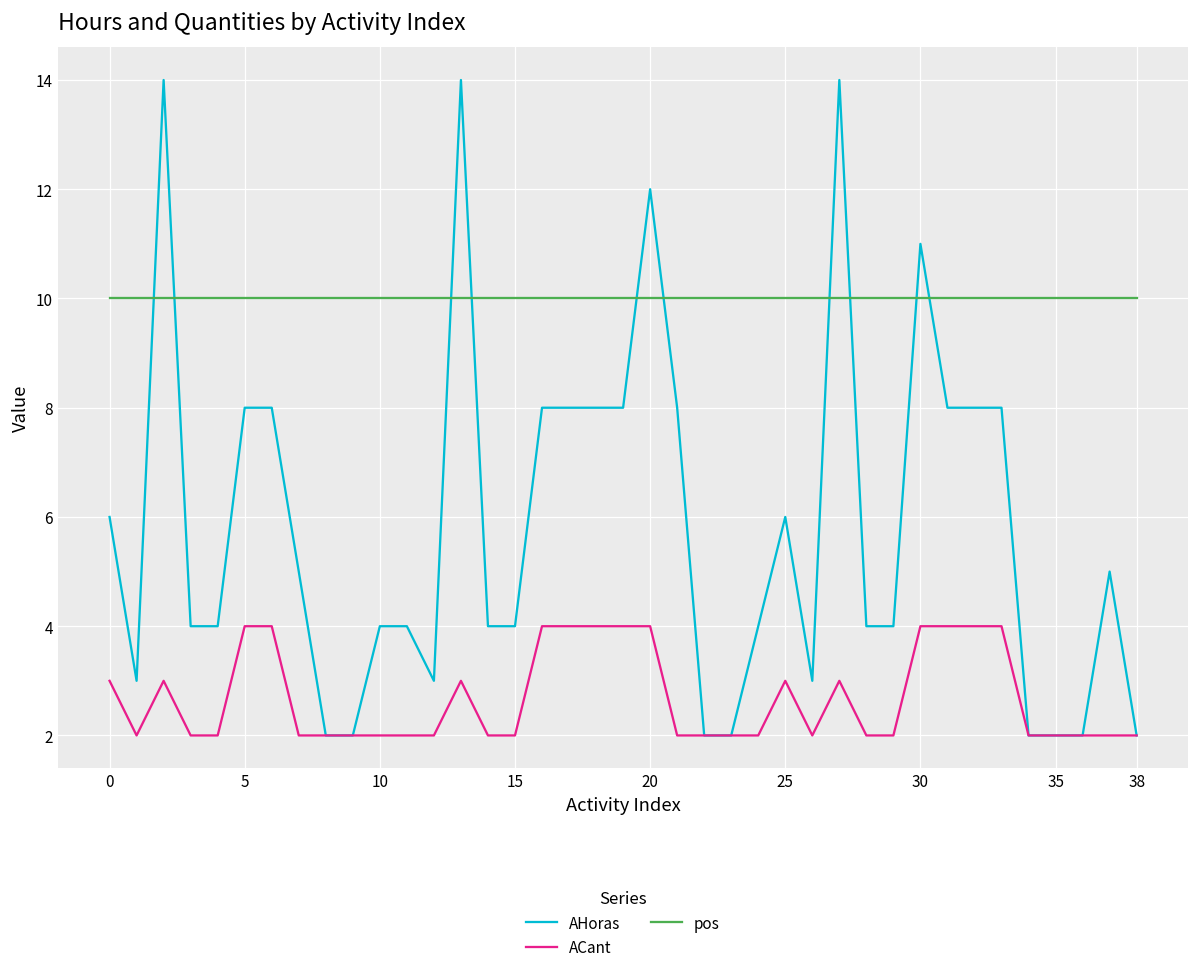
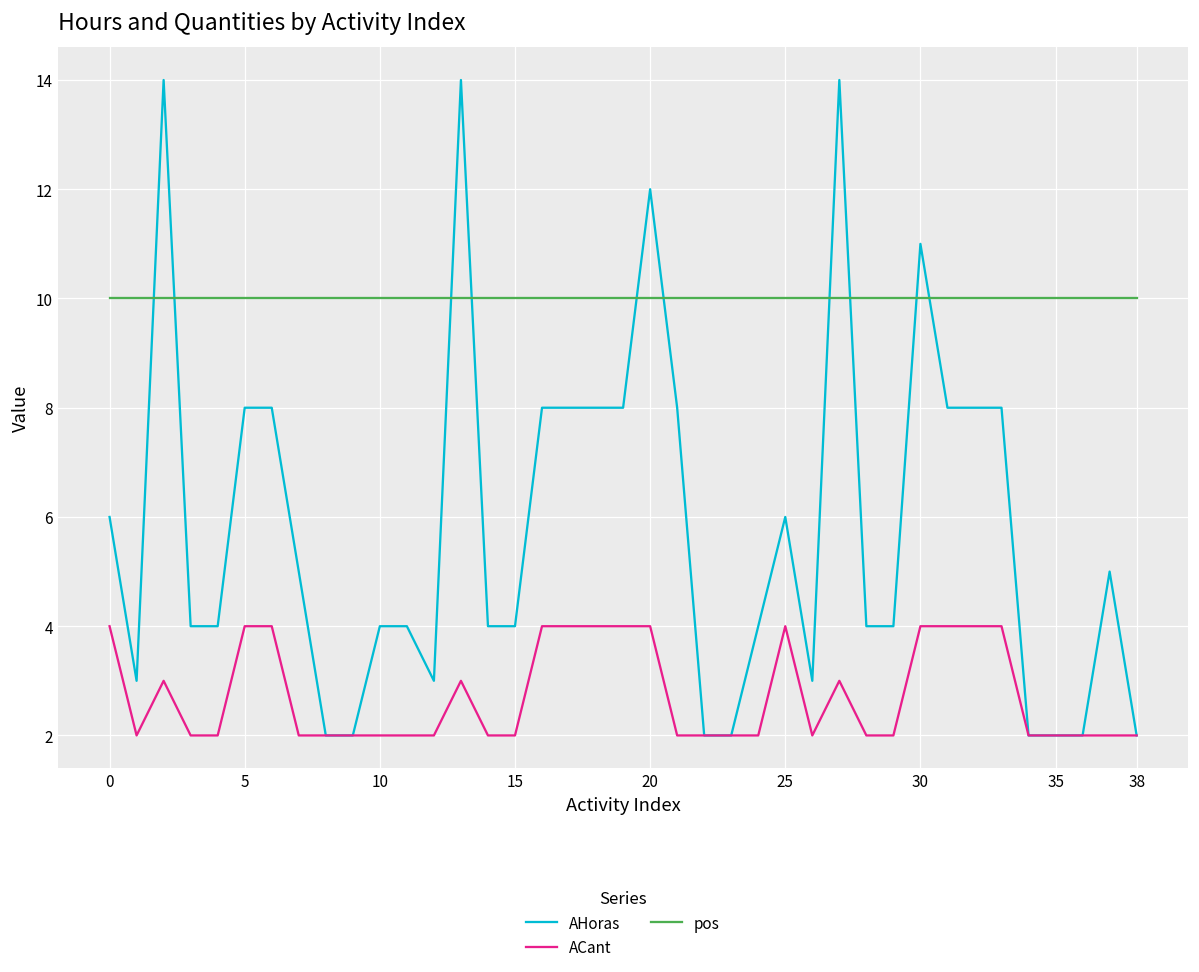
ACant, 0: 3 -> 4
ACant, 25: 3 -> 4
